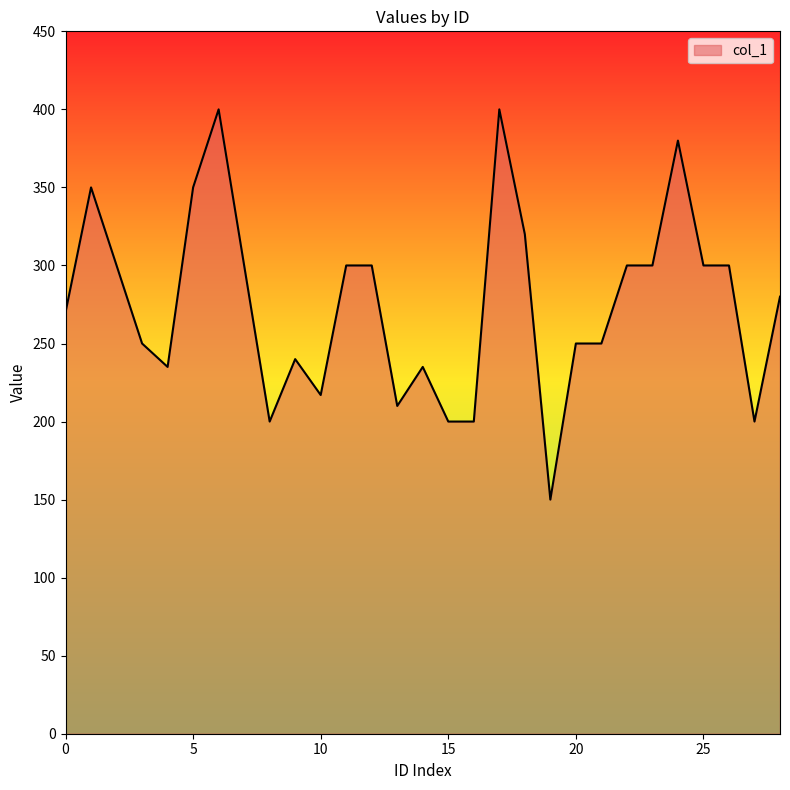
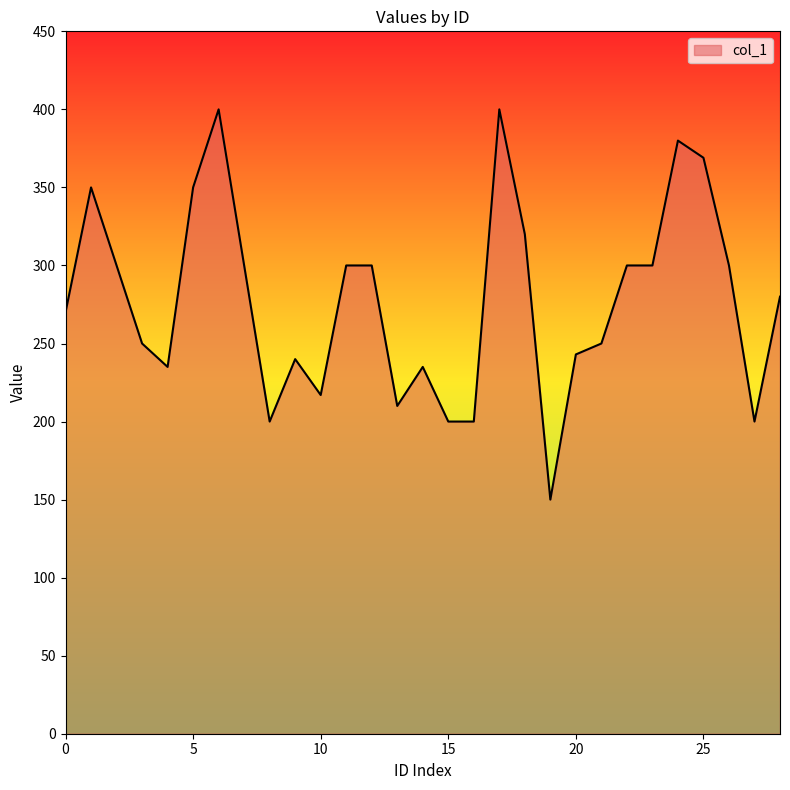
20: 250 -> 243
25: 300 -> 369
